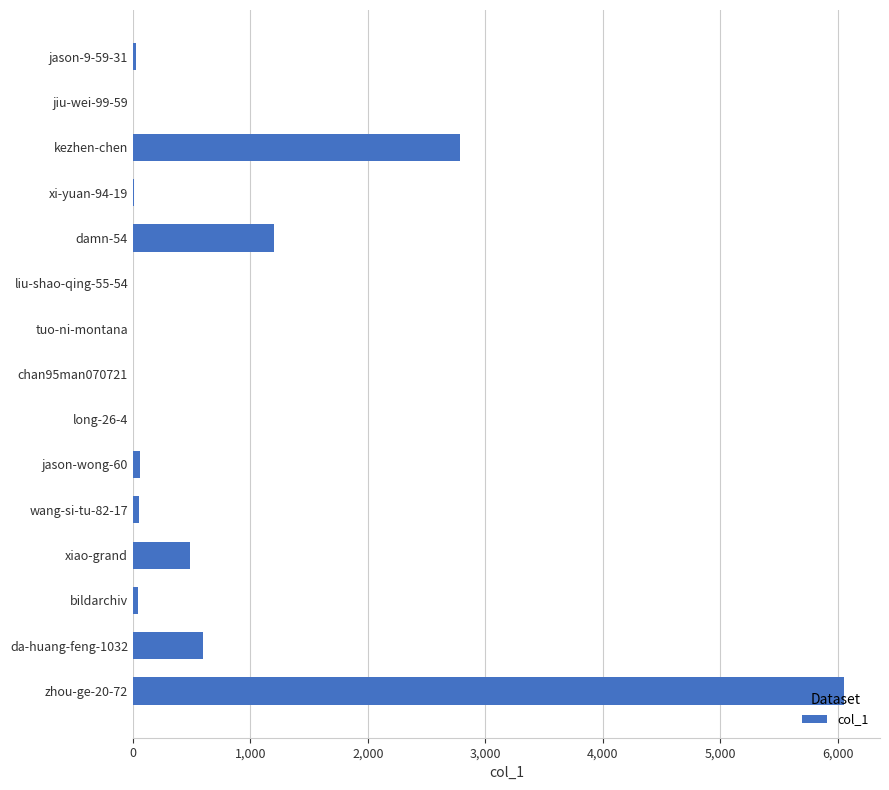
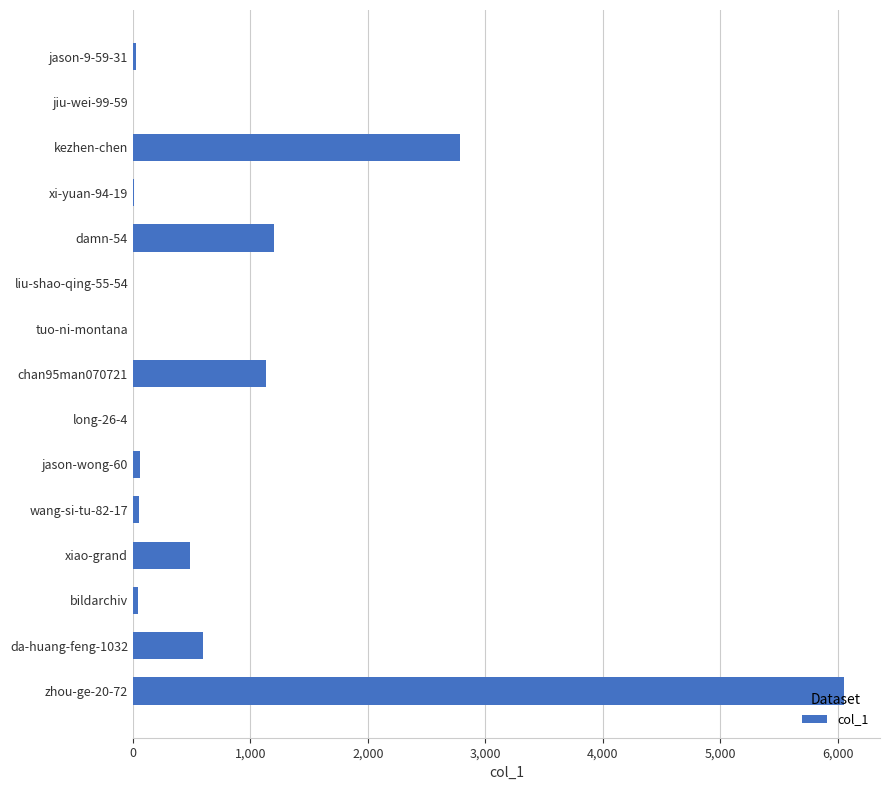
chan95man070721: 0 -> 1,130
